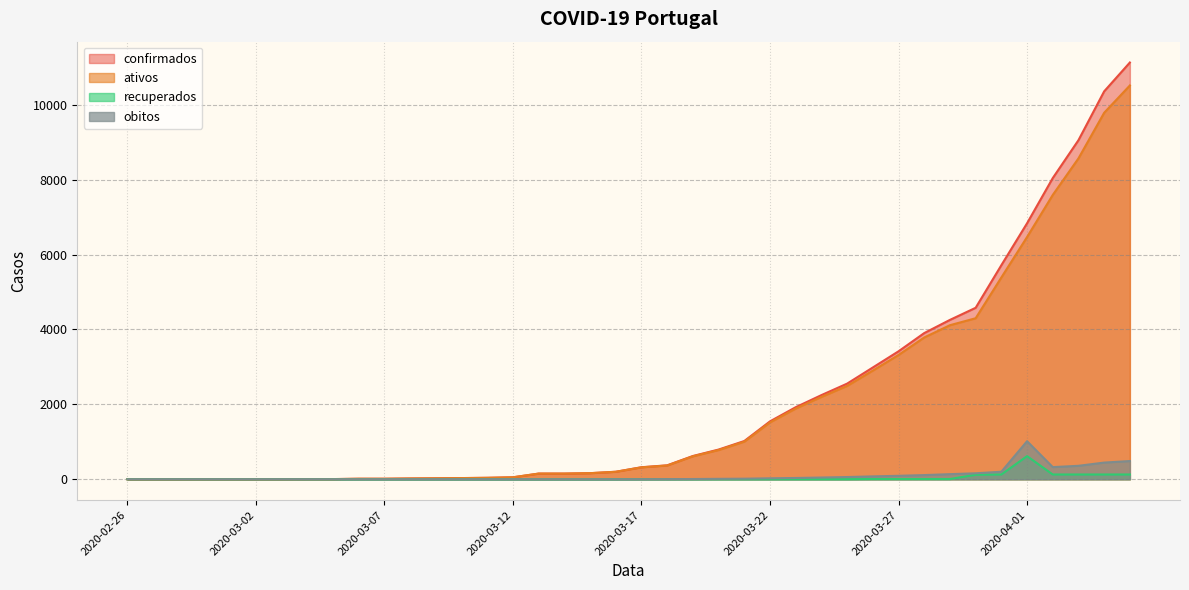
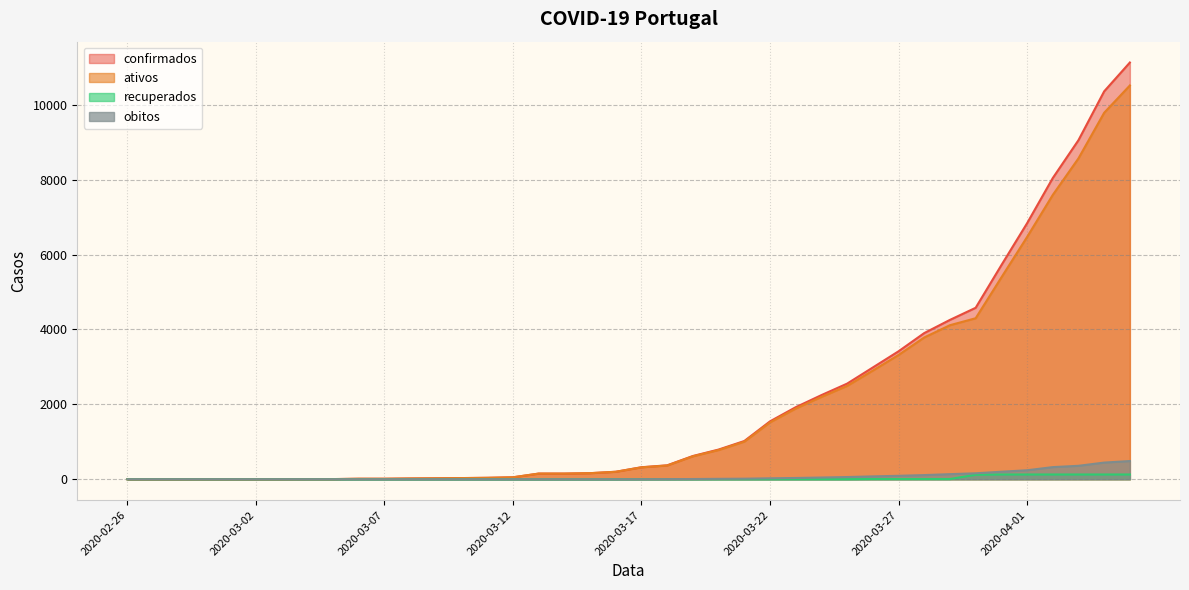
recuperados, 2020-04-01: 600 -> 100
obitos, 2020-04-01: 1000 -> 200
